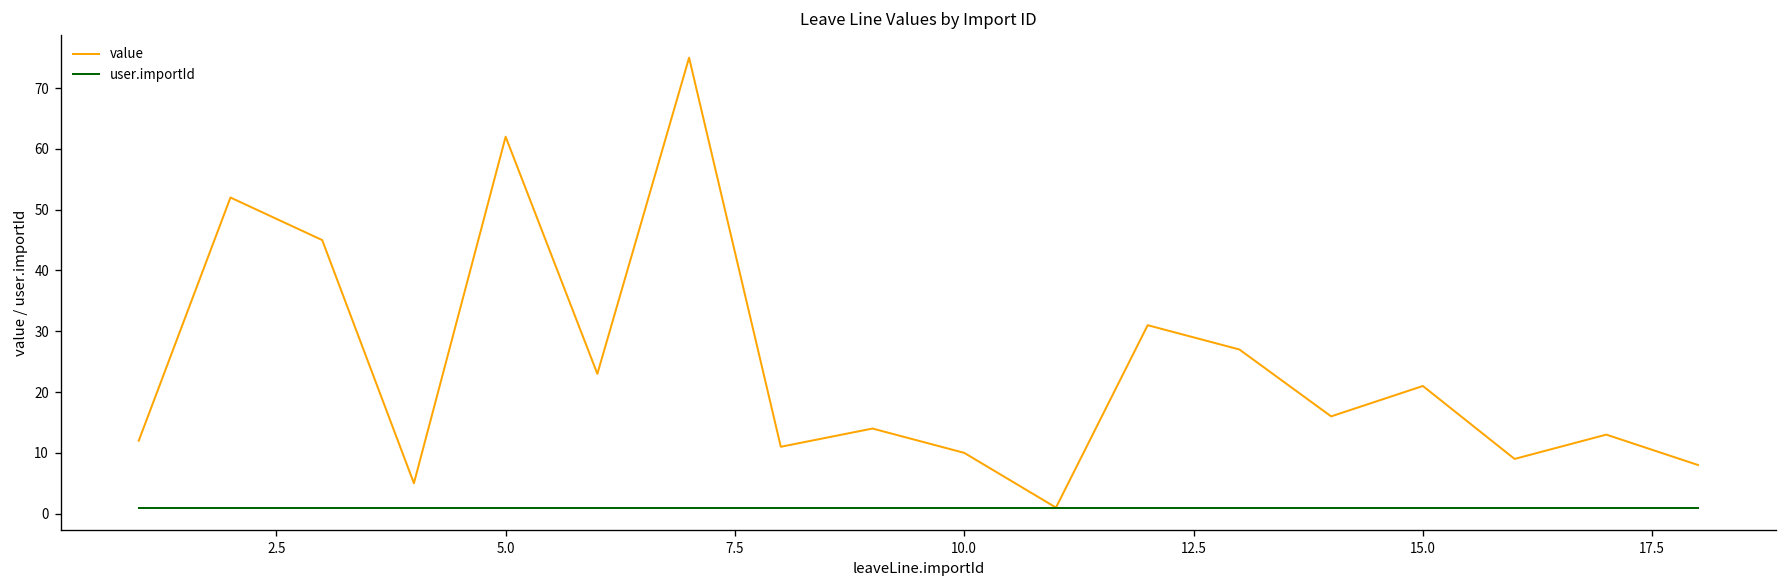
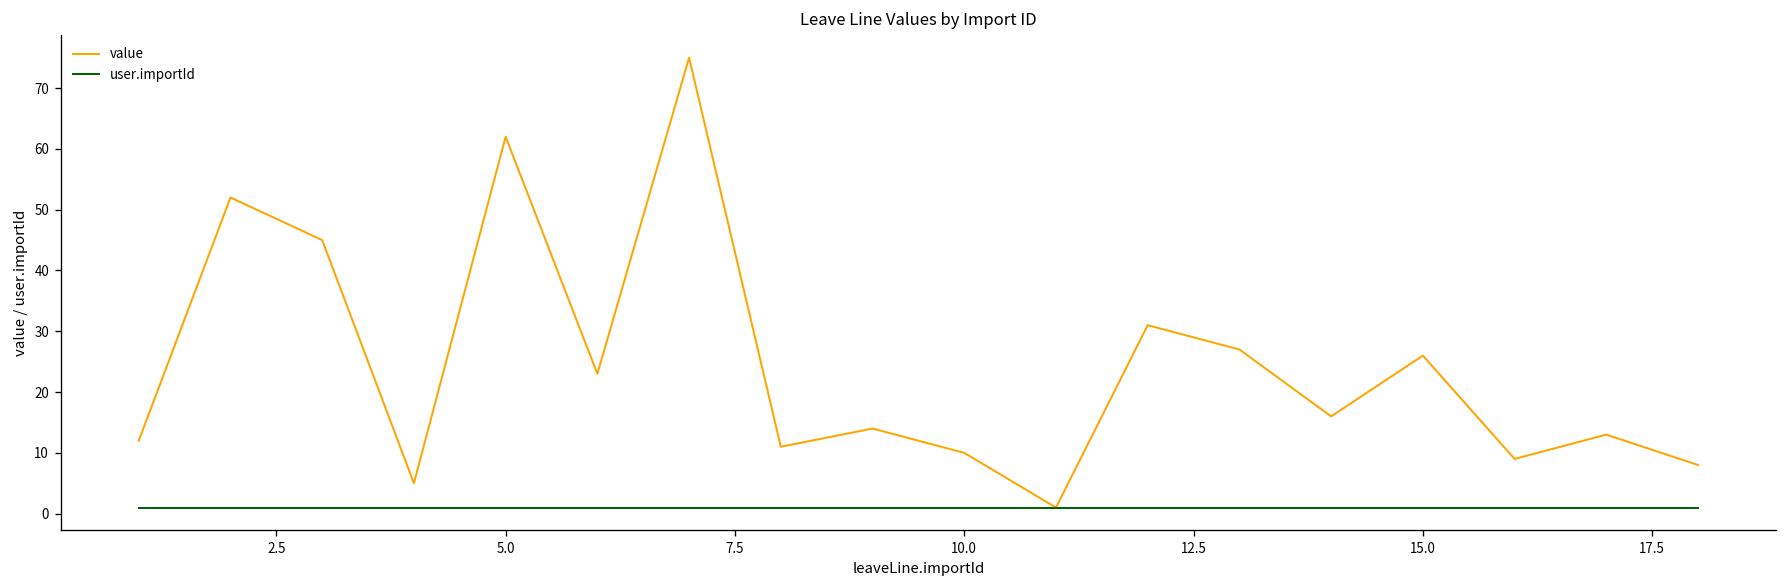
value, 15.0: 21 -> 26
